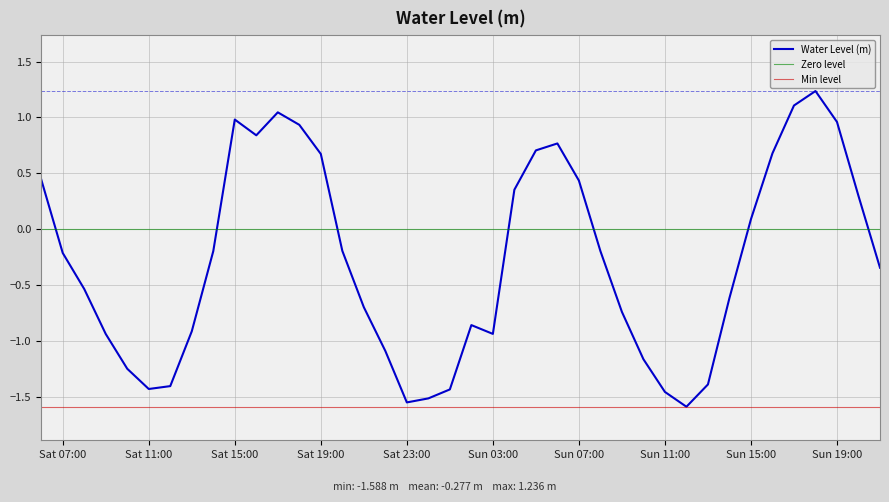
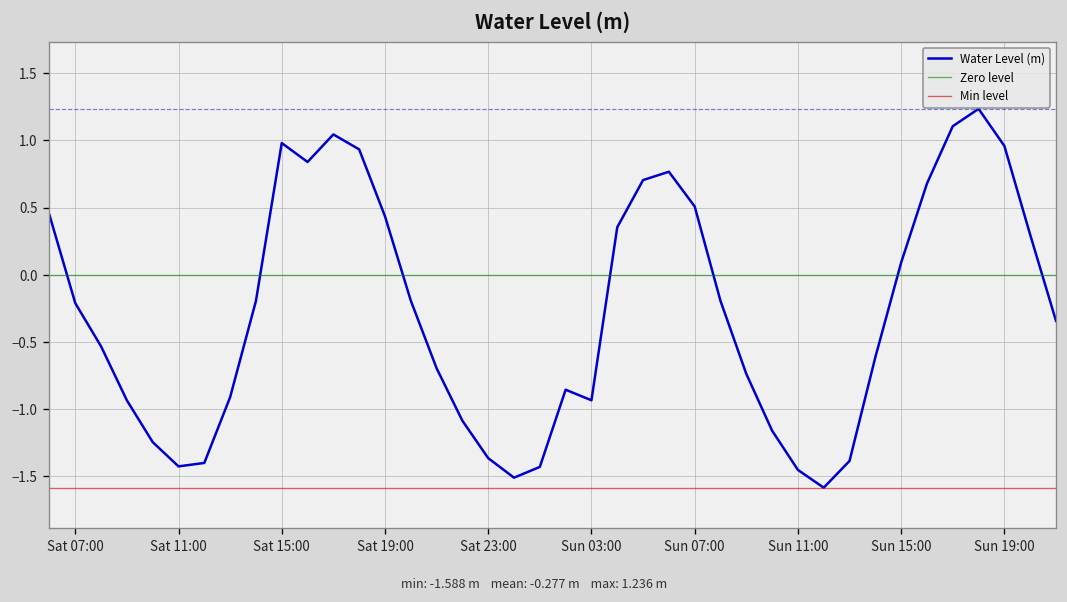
Sat 19:00: 0.67 -> 0.44
Sat 23:00: -1.55 -> -1.37
Sun 07:00: 0.43 -> 0.51
